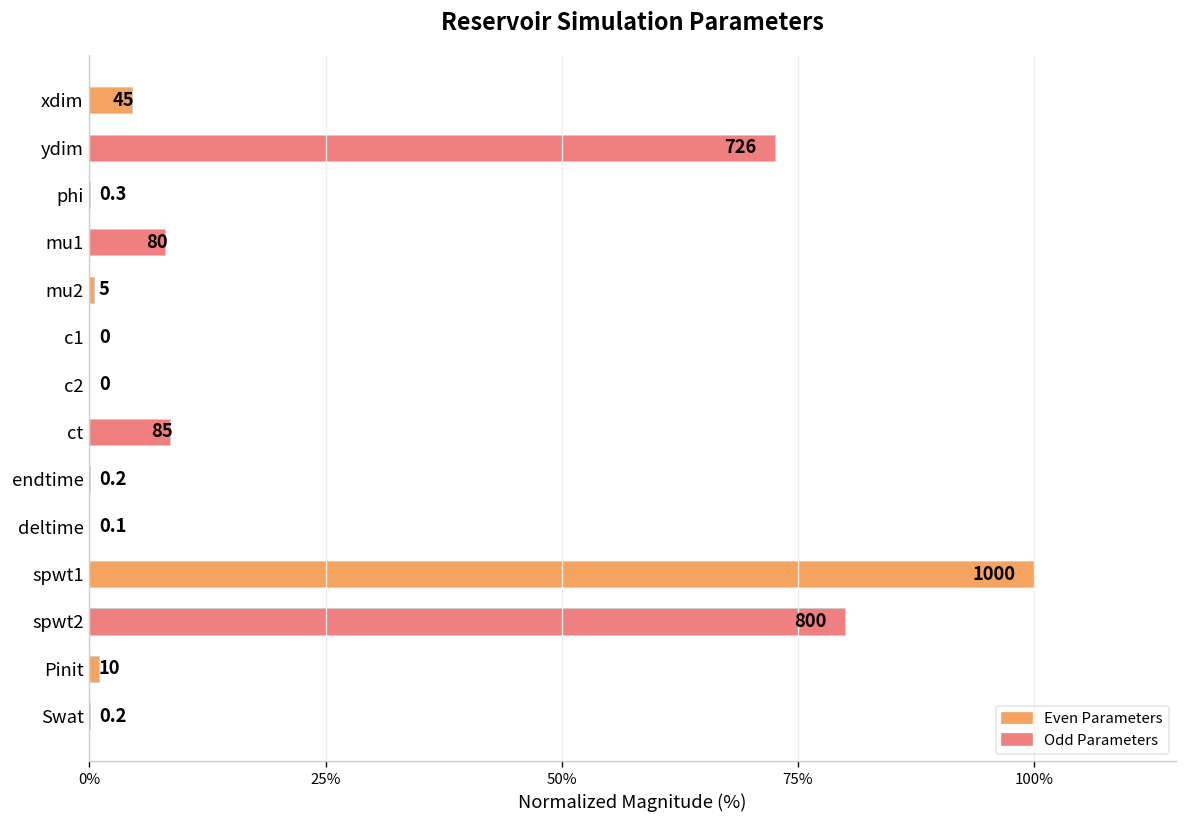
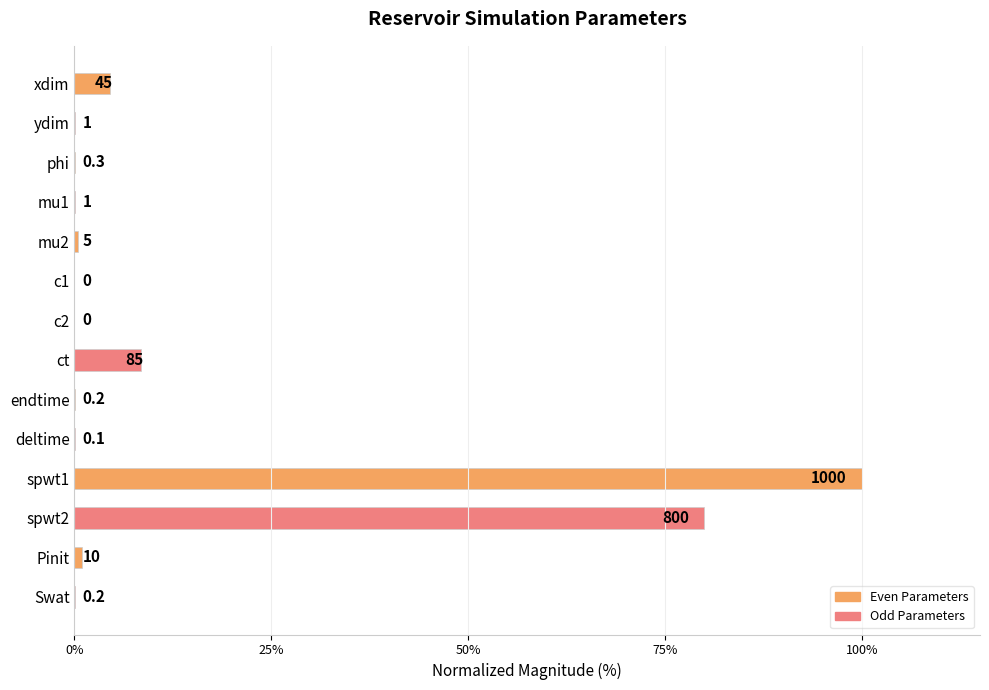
ydim: 726 -> 1
mu1: 80 -> 1
